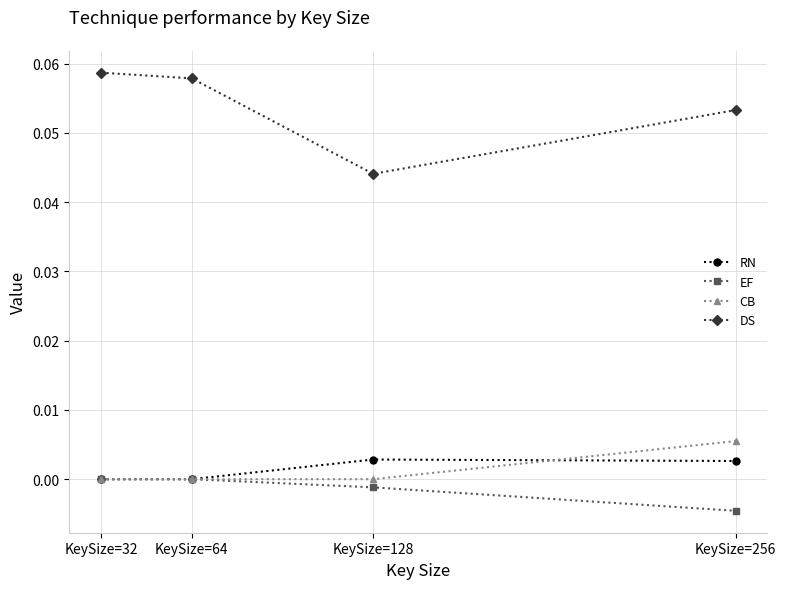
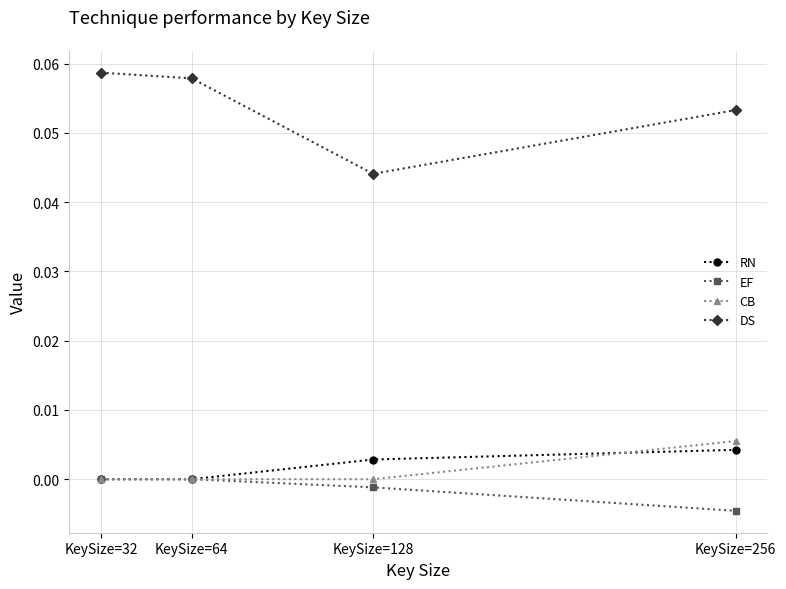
RN, KeySize=256: 0.003 -> 0.004
